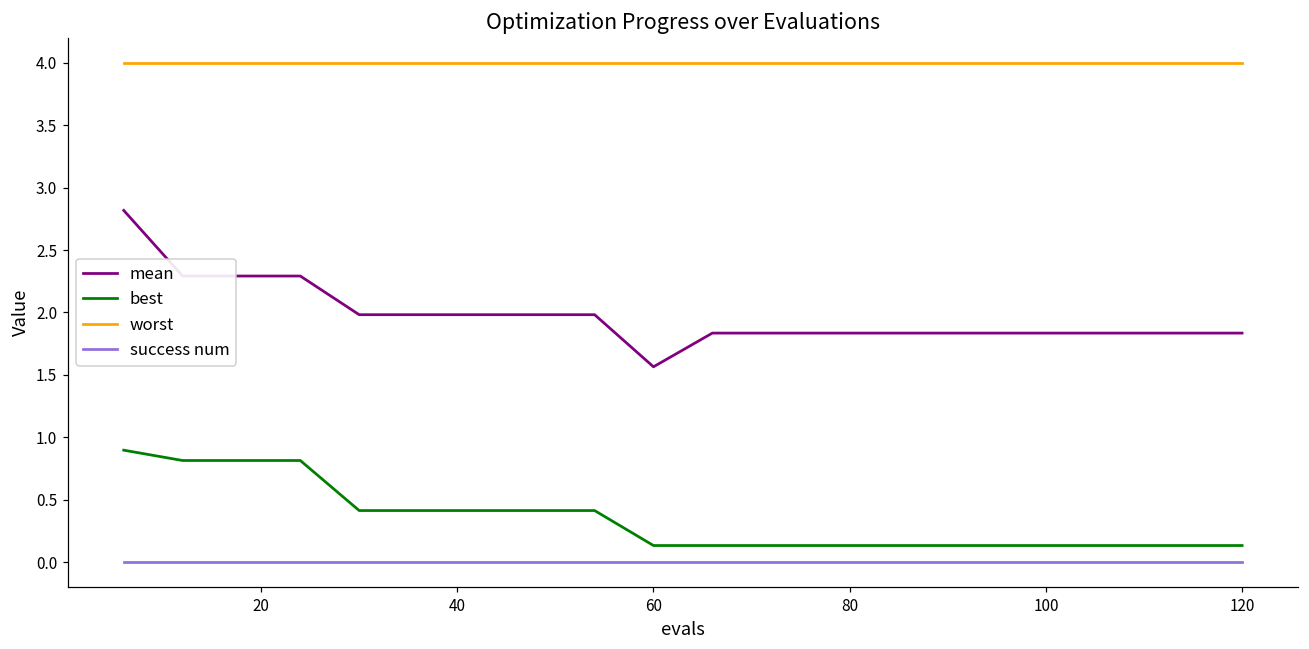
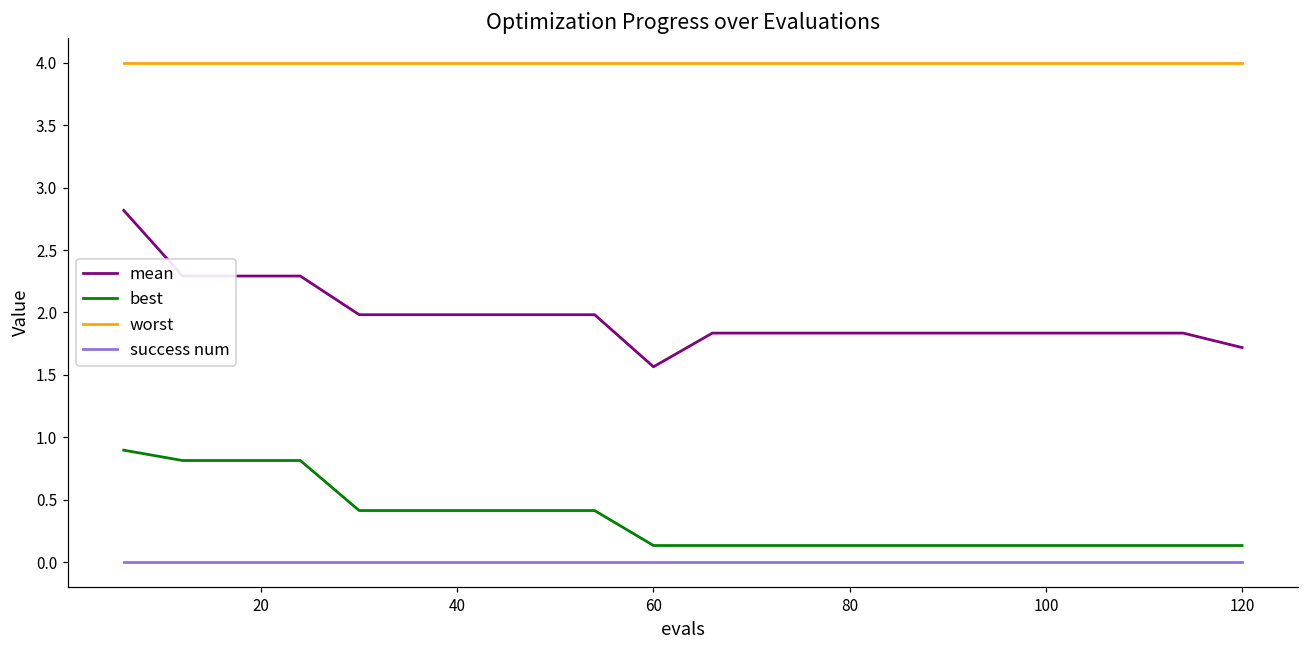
mean, 120: 1.83 -> 1.72
